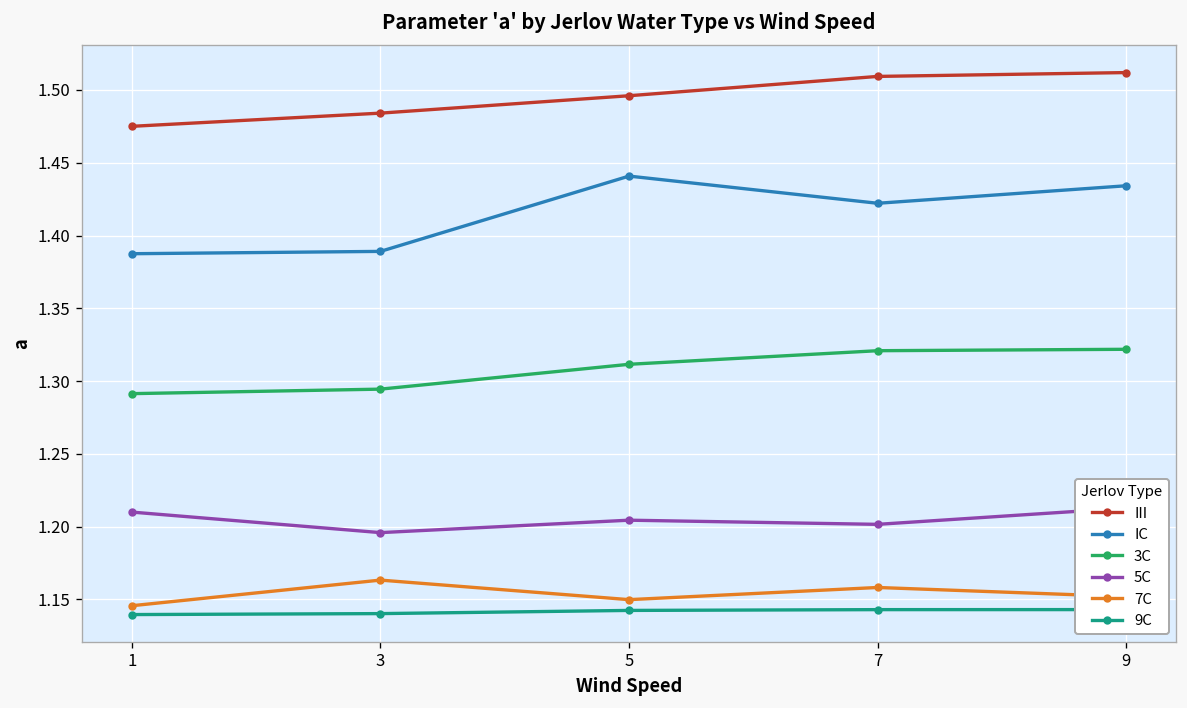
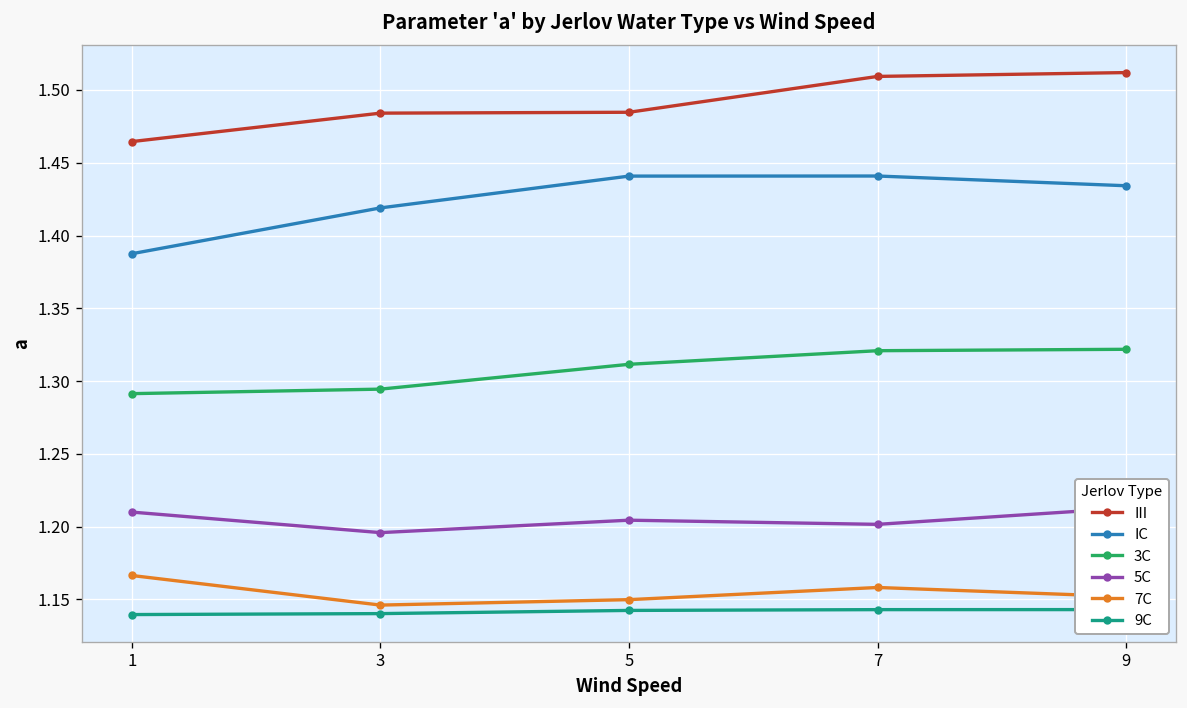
III, 1: 1.475 -> 1.465
7C, 1: 1.146 -> 1.166
IC, 3: 1.389 -> 1.419
7C, 3: 1.163 -> 1.146
III, 5: 1.496 -> 1.485
IC, 7: 1.422 -> 1.441
